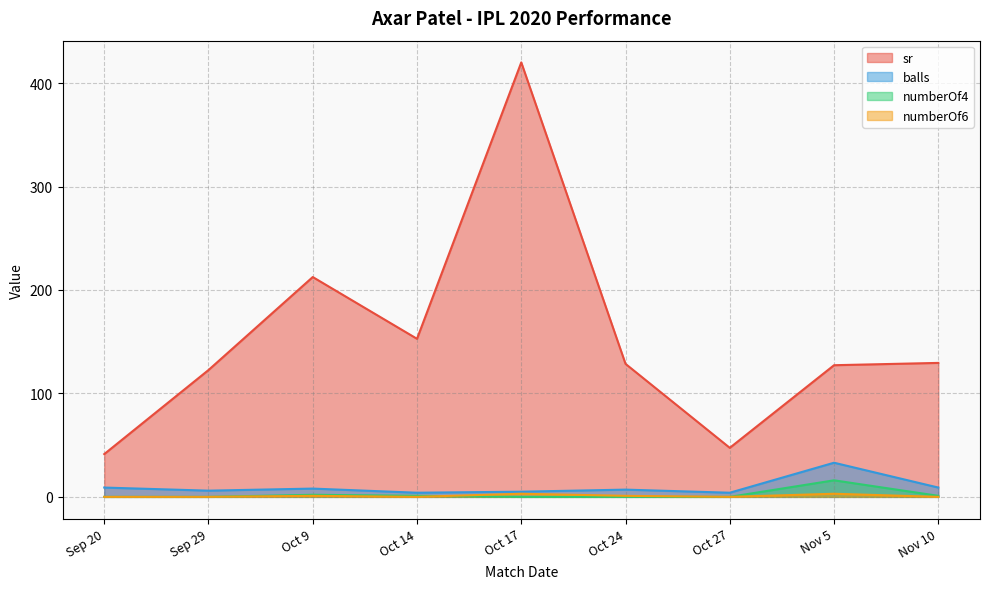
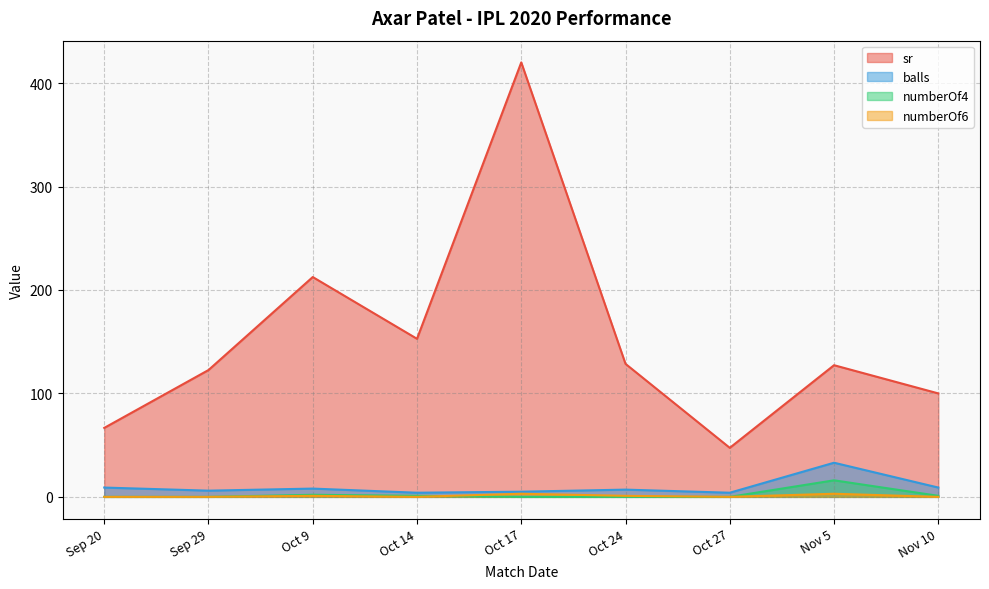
sr, Sep 20: 41 -> 67
sr, Nov 10: 130 -> 100
